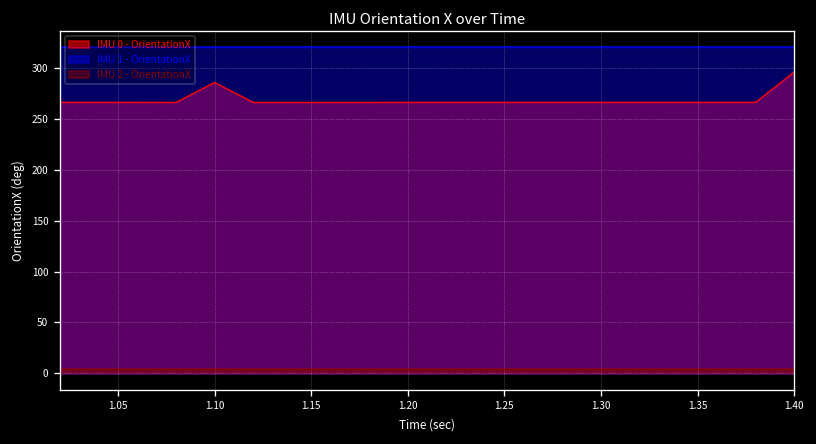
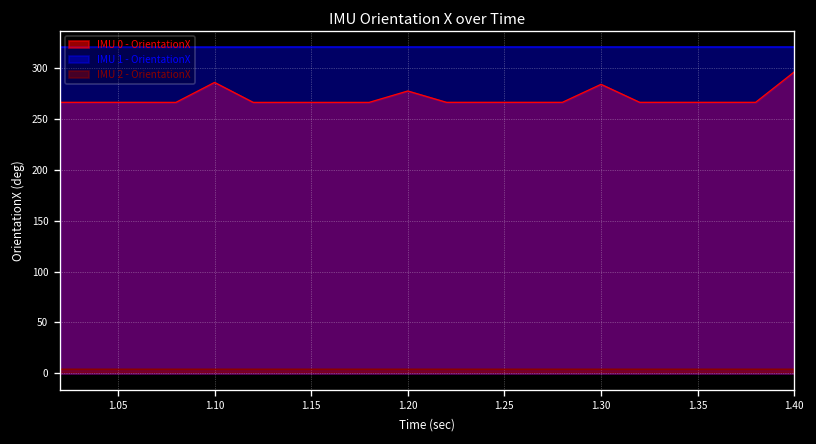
IMU 0 - OrientationX, 1.20: 270 -> 280
IMU 0 - OrientationX, 1.30: 270 -> 280
